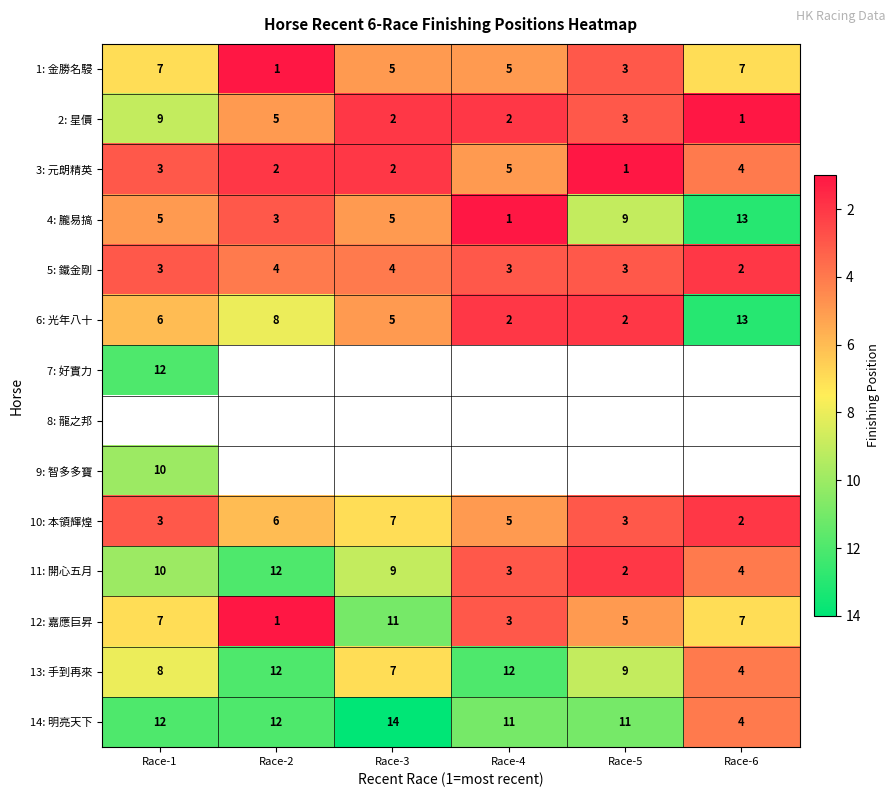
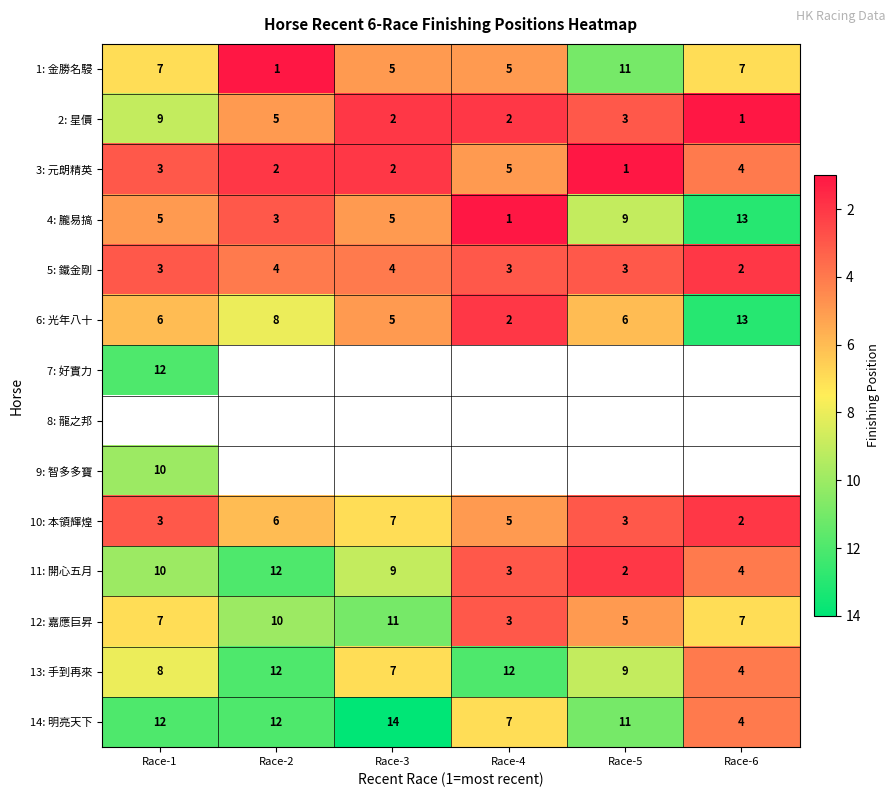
1: 金勝名駸, Race-5: 3 -> 11
6: 光年八十, Race-5: 2 -> 6
12: 嘉應巨昇, Race-2: 1 -> 10
14: 明亮天下, Race-4: 11 -> 7
